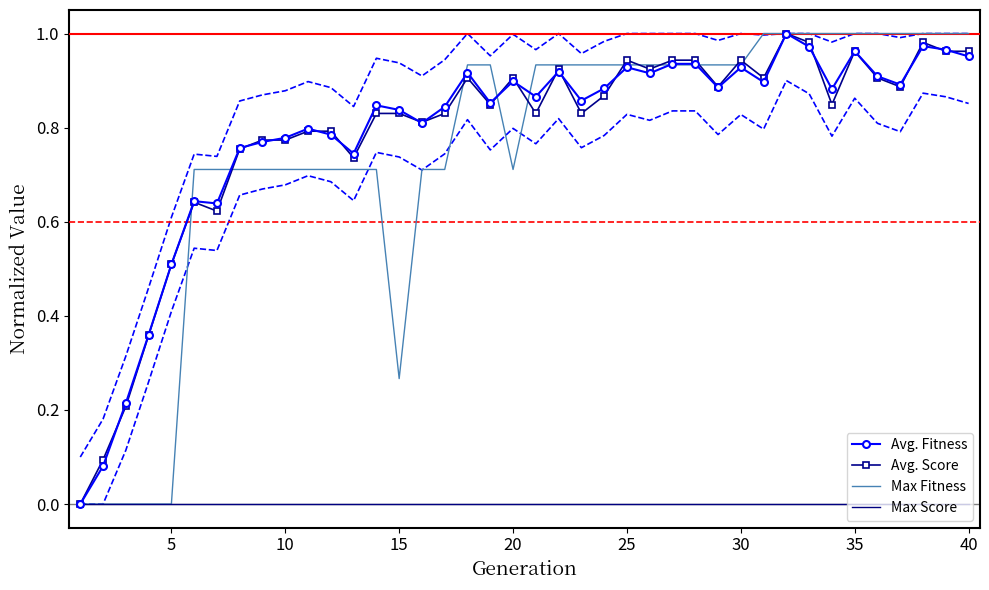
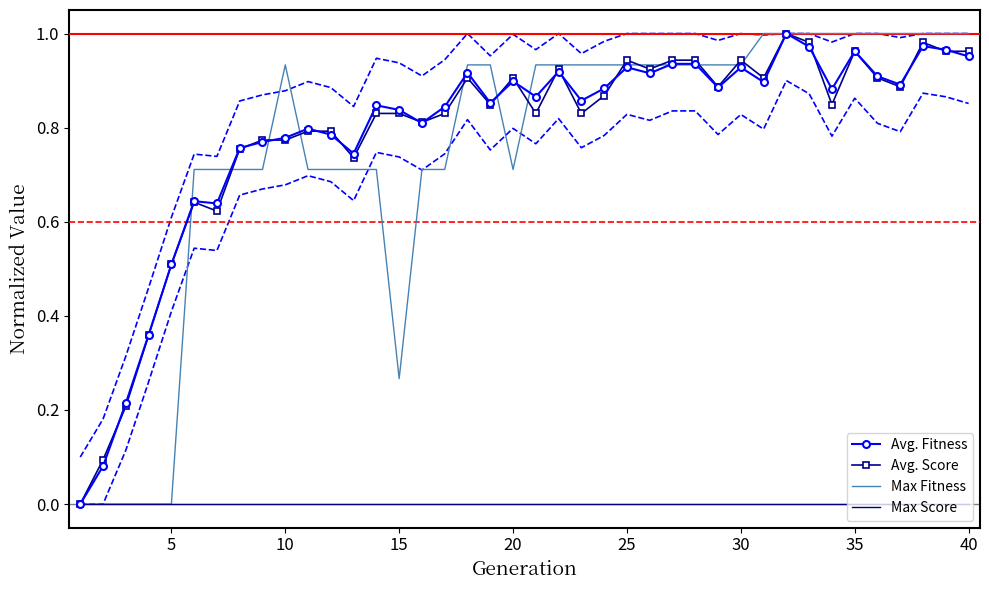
Max Fitness, 10: 0.71 -> 0.93
